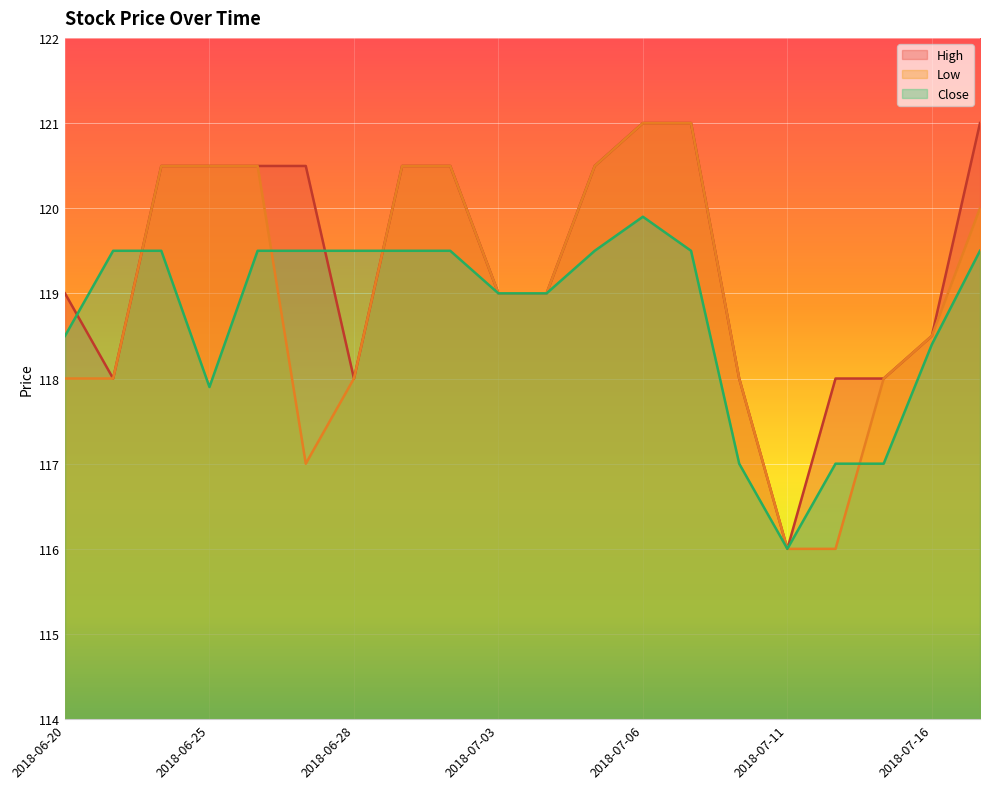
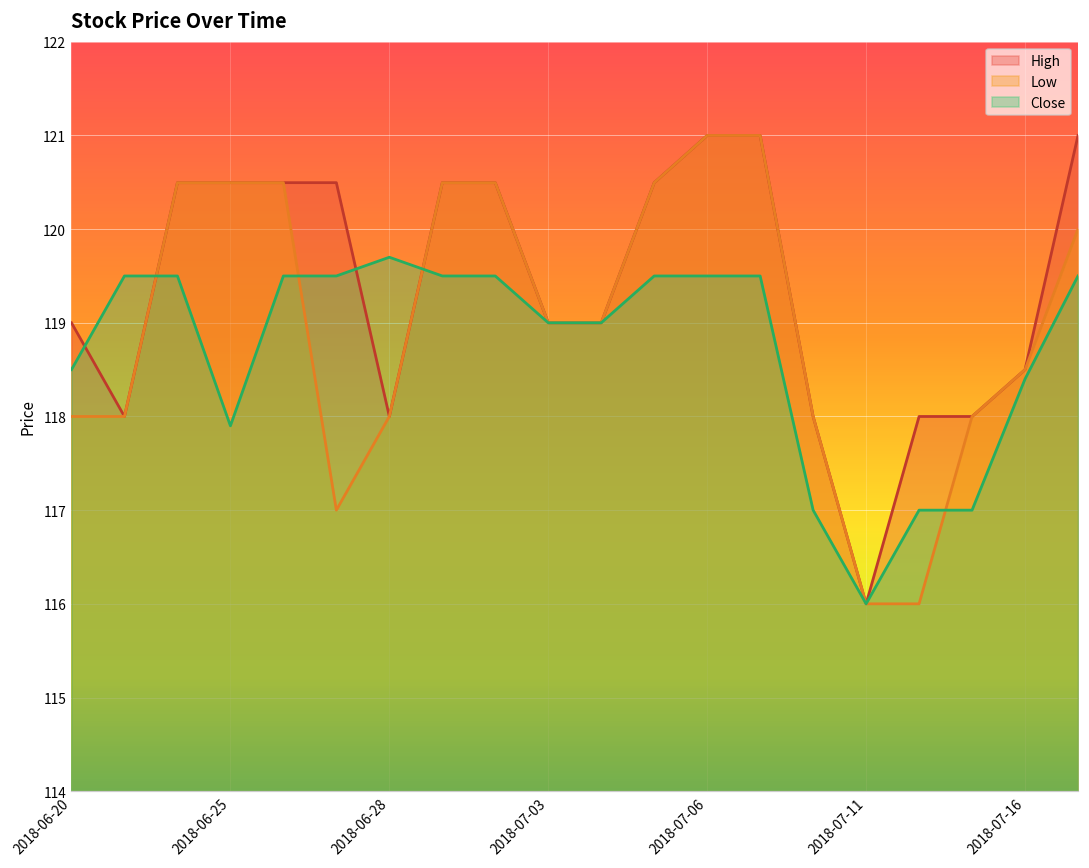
Close, 2018-06-28: 119.5 -> 119.7
Close, 2018-07-06: 119.9 -> 119.5
